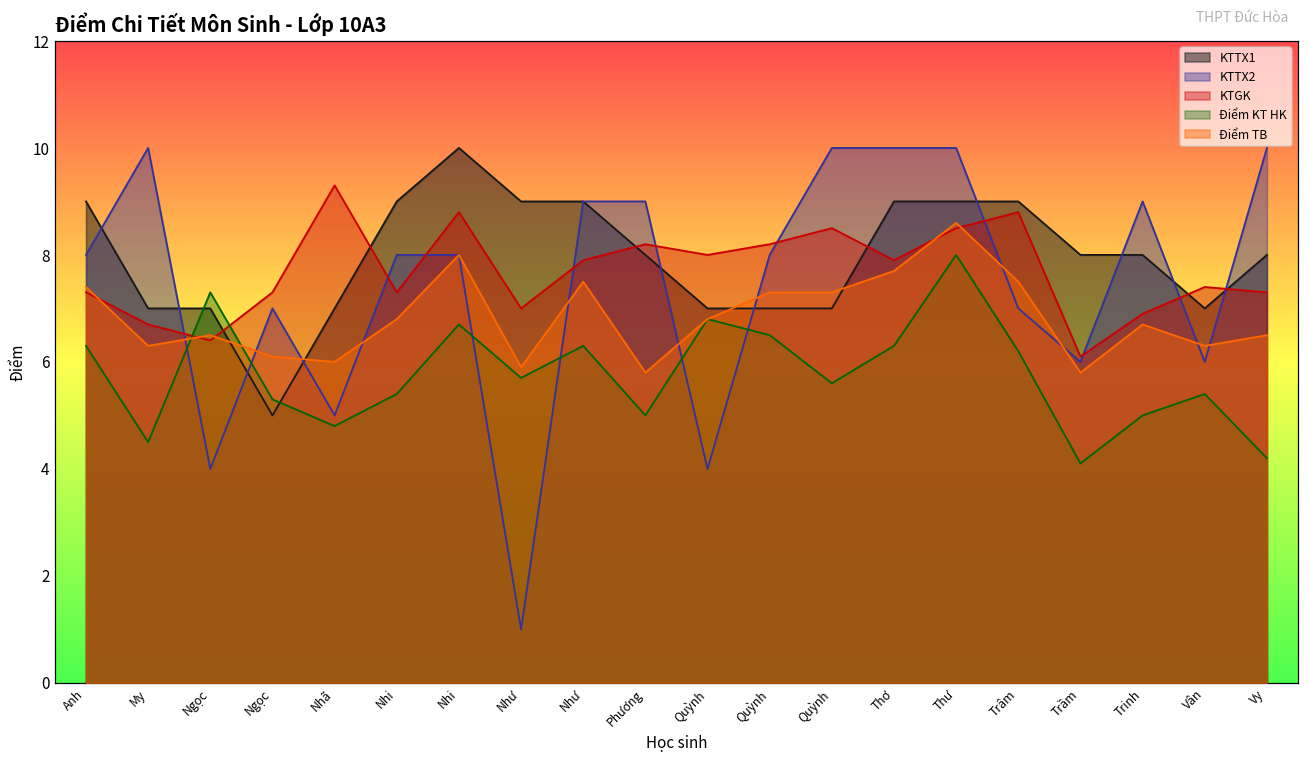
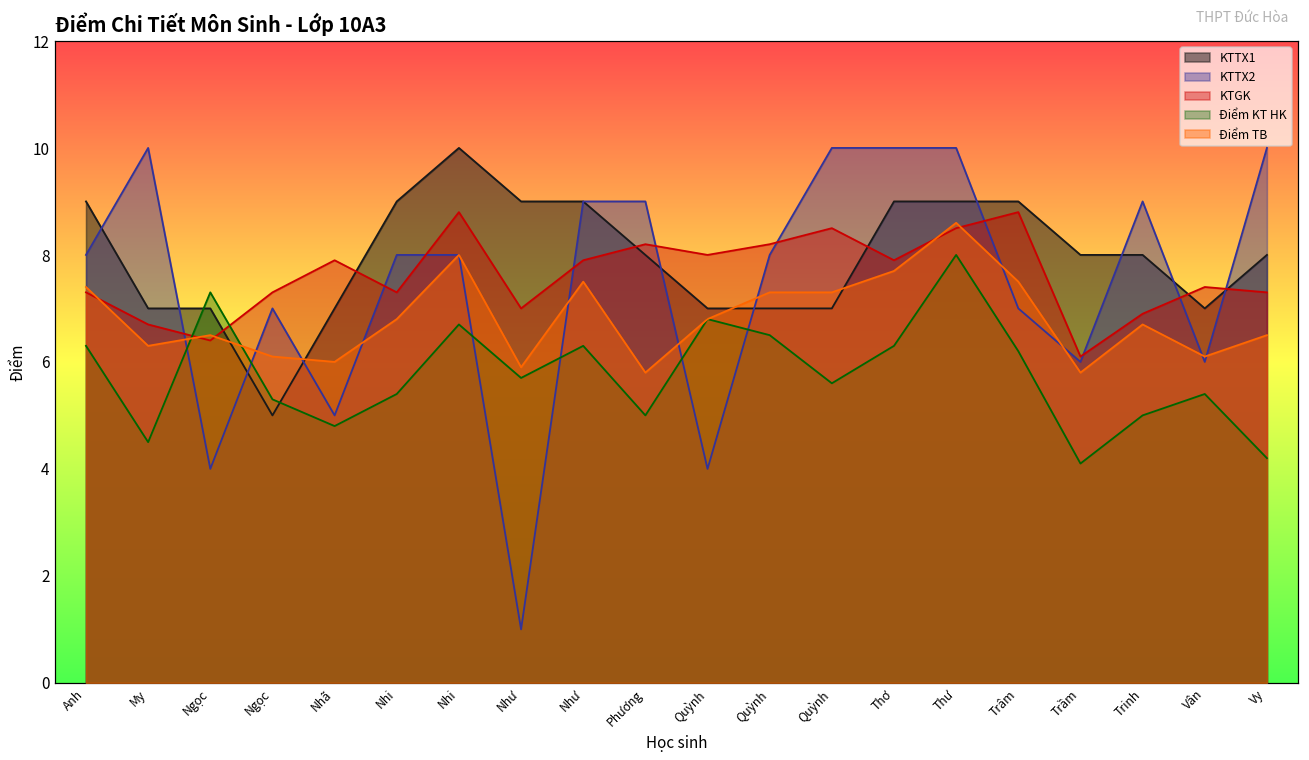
KTGK, Nhã: 9.3 -> 7.9
Điểm TB, Vân: 6.3 -> 6.1
